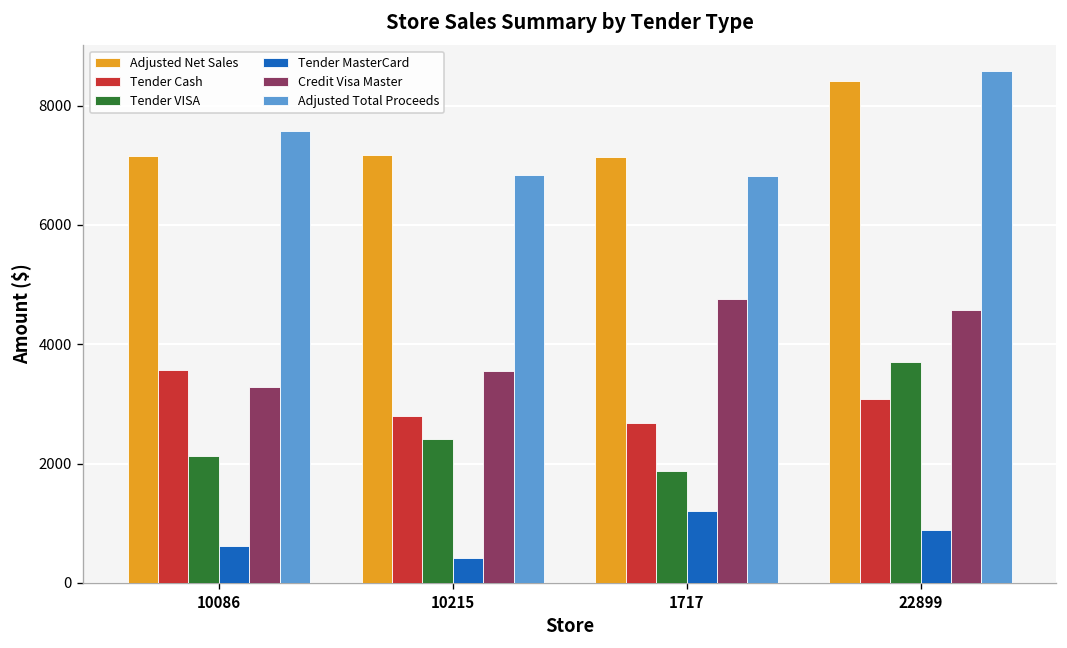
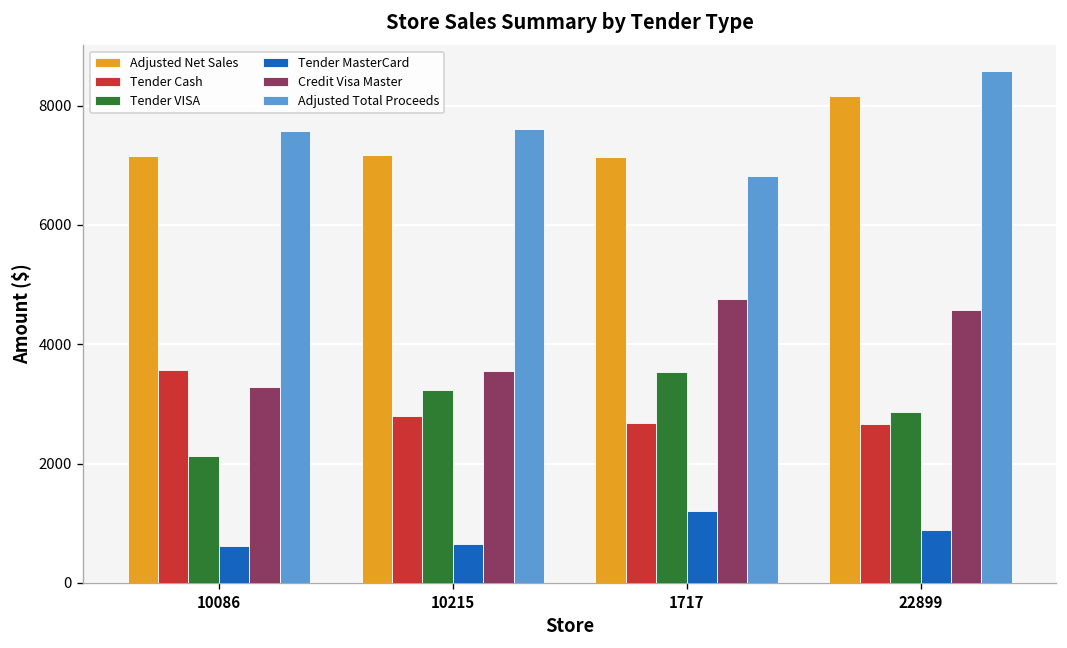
Tender VISA, 10215: 2400 -> 3200
Tender MasterCard, 10215: 400 -> 700
Adjusted Total Proceeds, 10215: 6800 -> 7600
Tender VISA, 1717: 1900 -> 3500
Adjusted Net Sales, 22899: 8400 -> 8200
Tender Cash, 22899: 3100 -> 2700
Tender VISA, 22899: 3700 -> 2900
